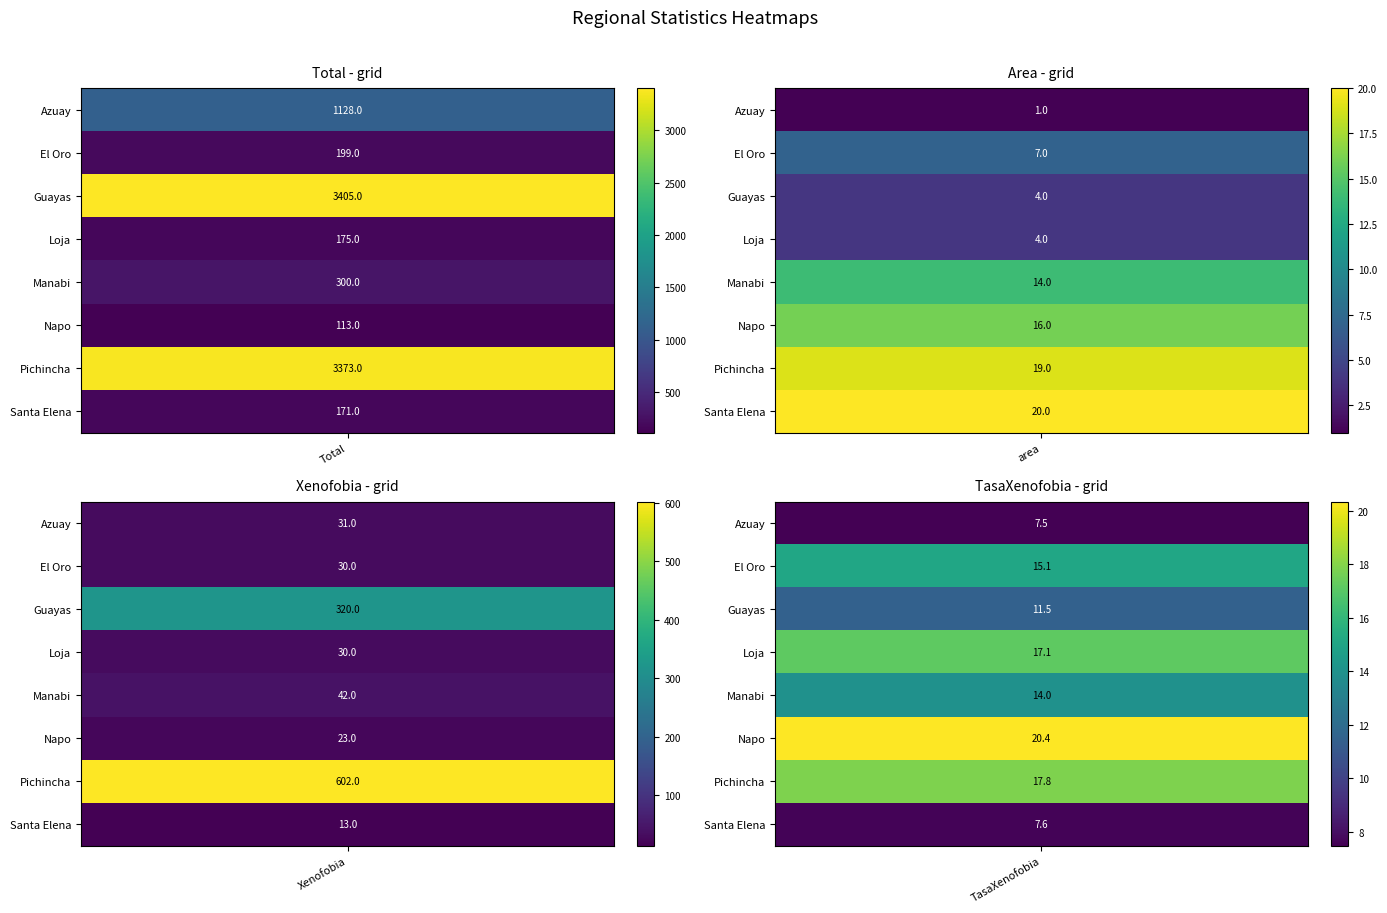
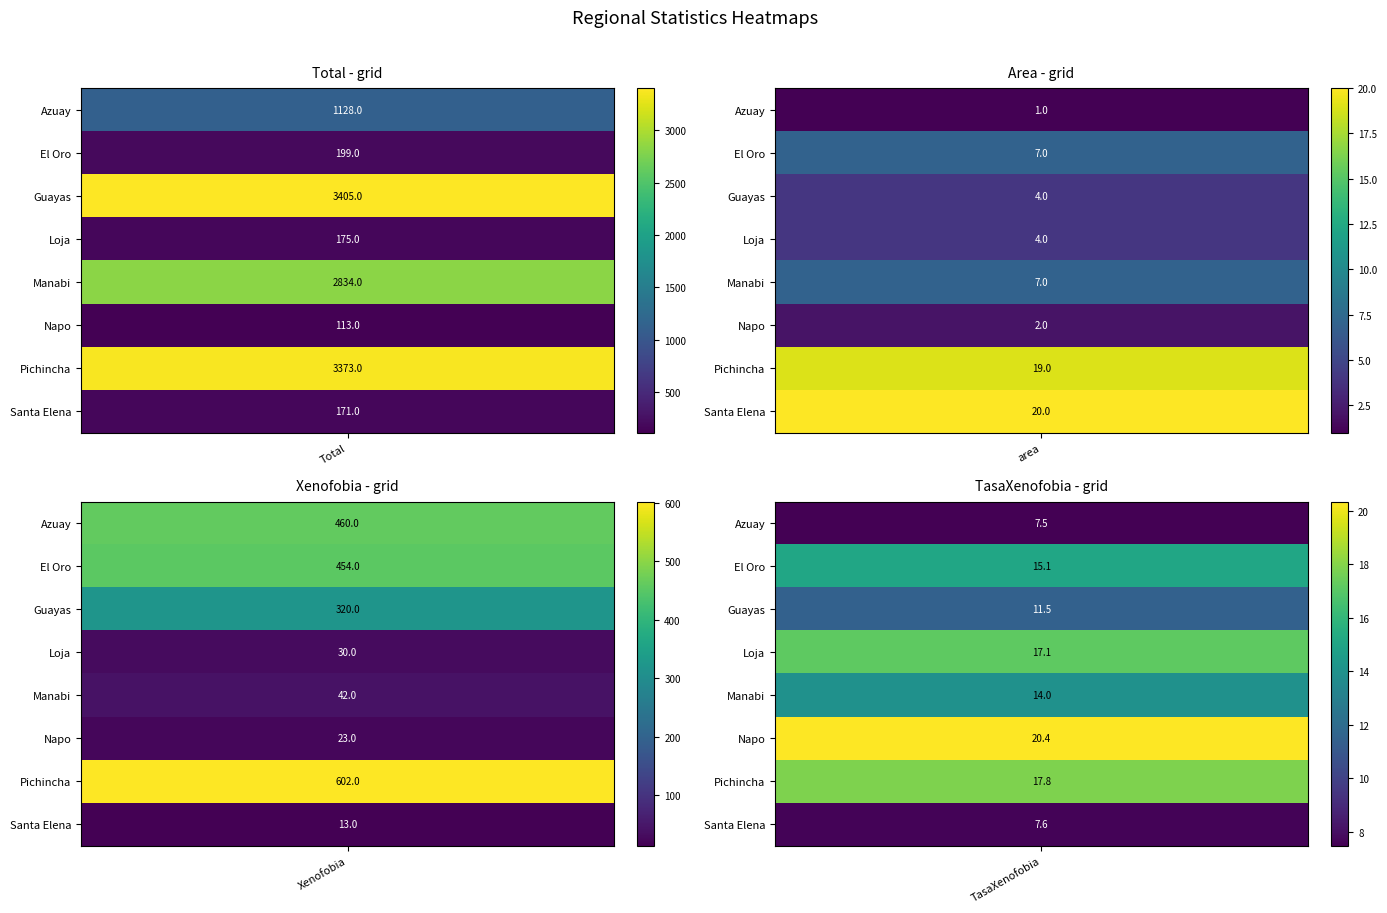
Total - grid, Manabi, Total: 300.0 -> 2834.0
Area - grid, Manabi, area: 14.0 -> 7.0
Area - grid, Napo, area: 16.0 -> 2.0
Xenofobia - grid, Azuay, Xenofobia: 31.0 -> 460.0
Xenofobia - grid, El Oro, Xenofobia: 30.0 -> 454.0
